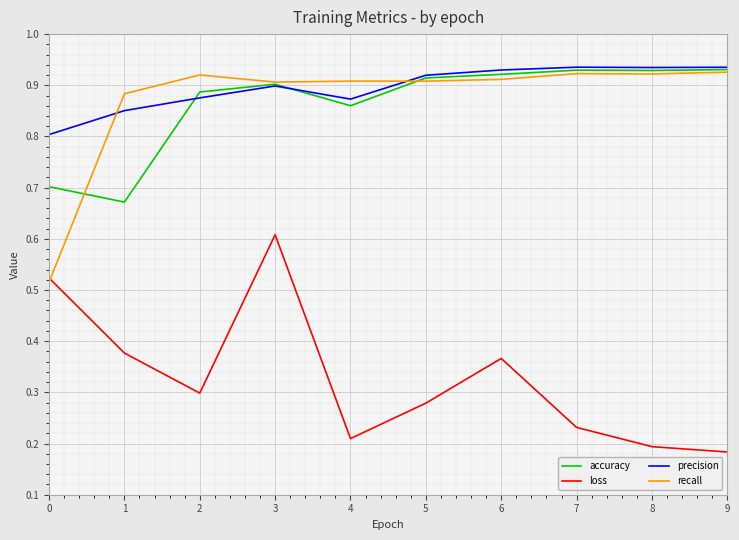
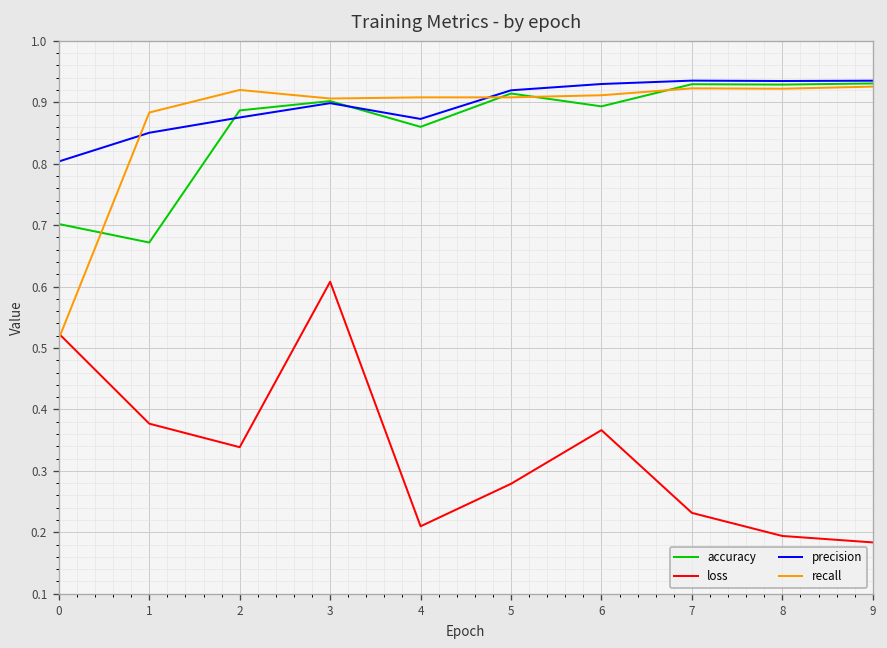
loss, 2: 0.30 -> 0.34
accuracy, 6: 0.92 -> 0.89
